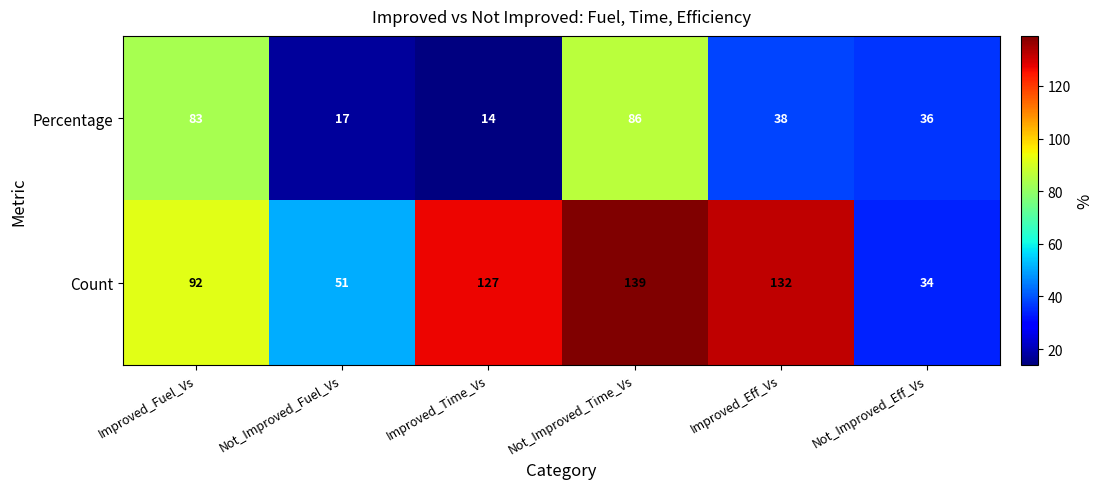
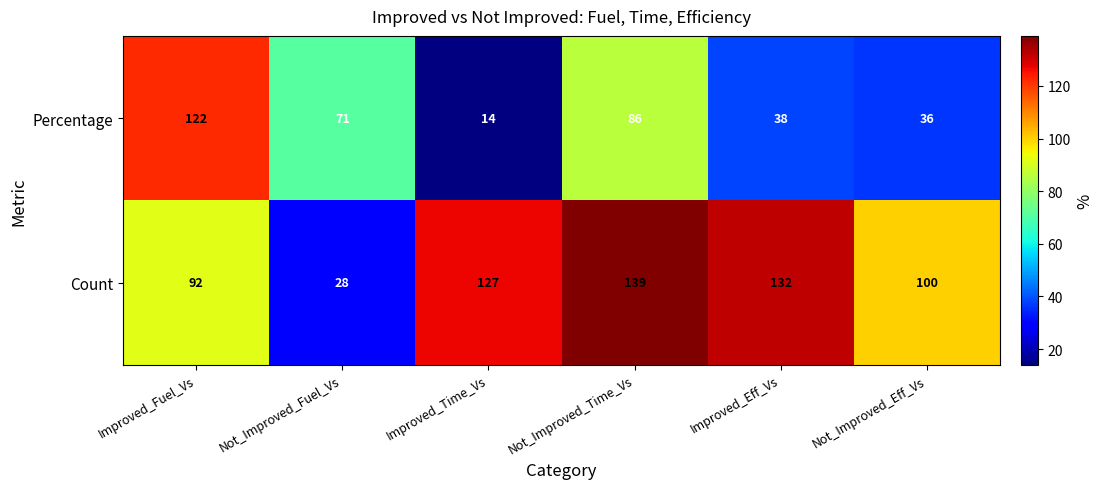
Percentage, Improved_Fuel_Vs: 83 -> 122
Percentage, Not_Improved_Fuel_Vs: 17 -> 71
Count, Not_Improved_Fuel_Vs: 51 -> 28
Count, Not_Improved_Eff_Vs: 34 -> 100
